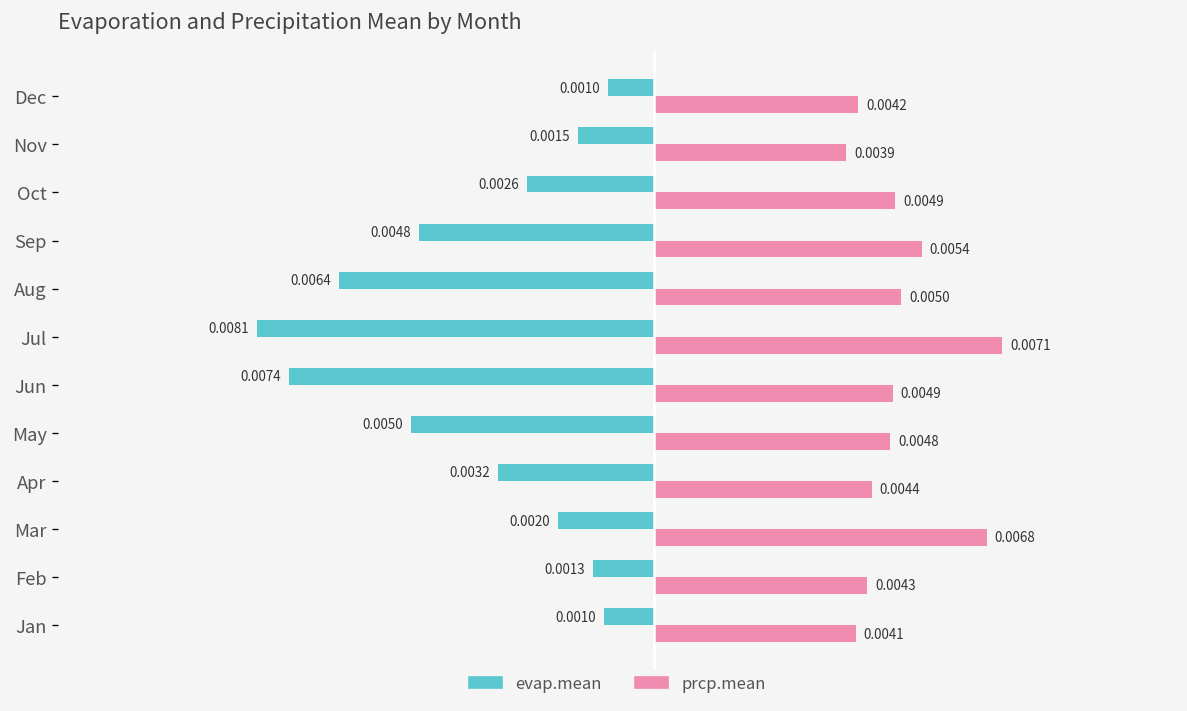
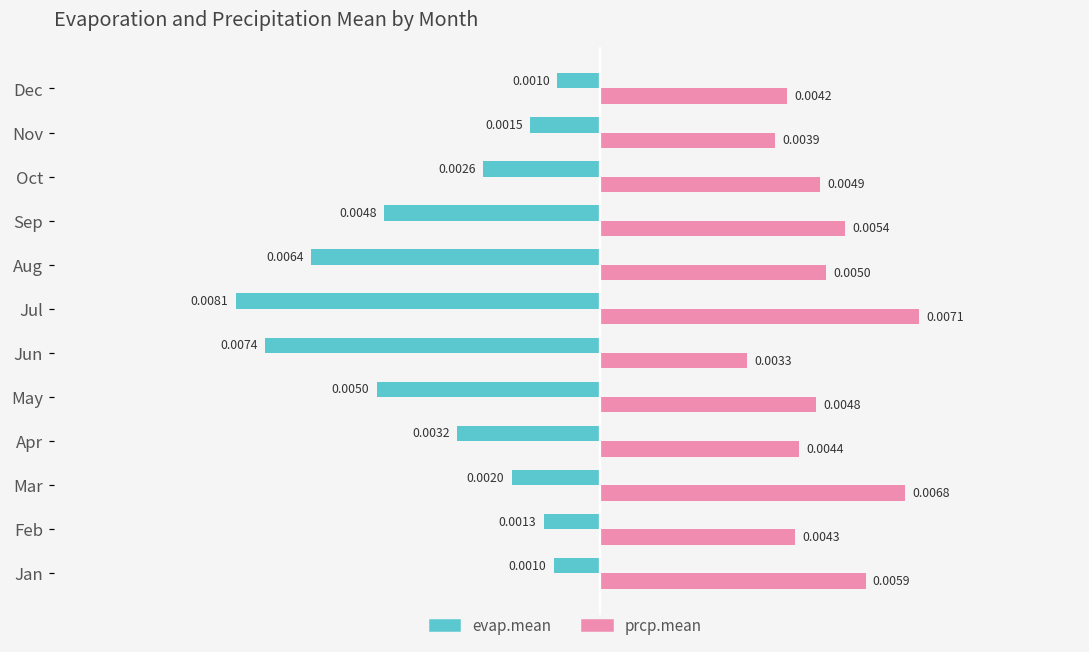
prcp.mean, Jun: 0.0049 -> 0.0033
prcp.mean, Jan: 0.0041 -> 0.0059
